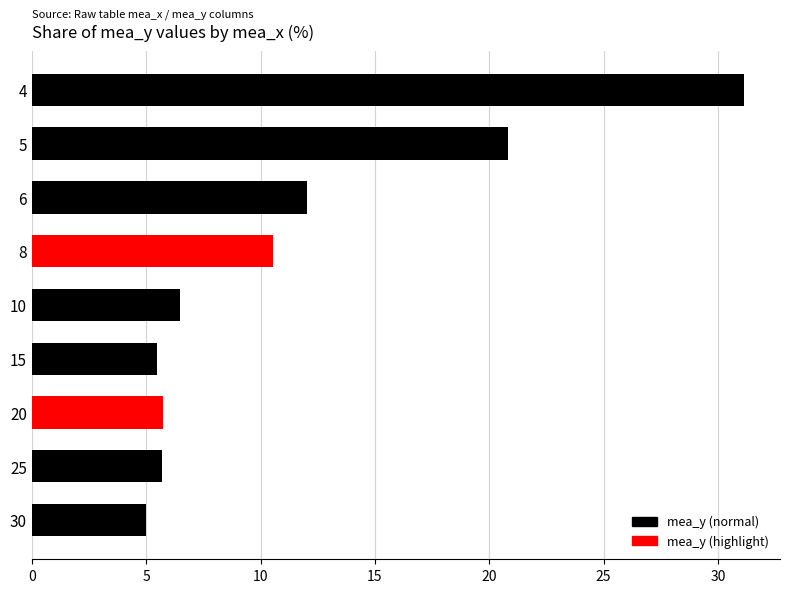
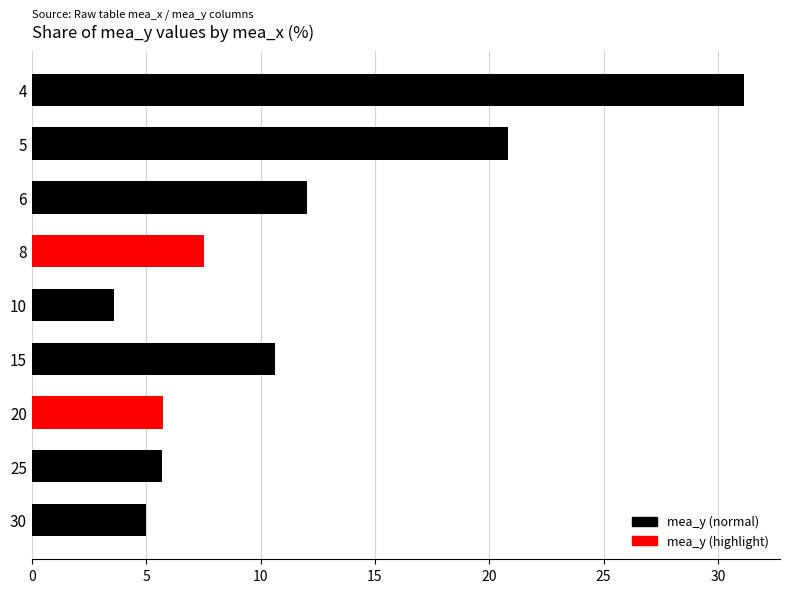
8: 10.5 -> 7.5
10: 6.5 -> 3.6
15: 5.5 -> 10.6
